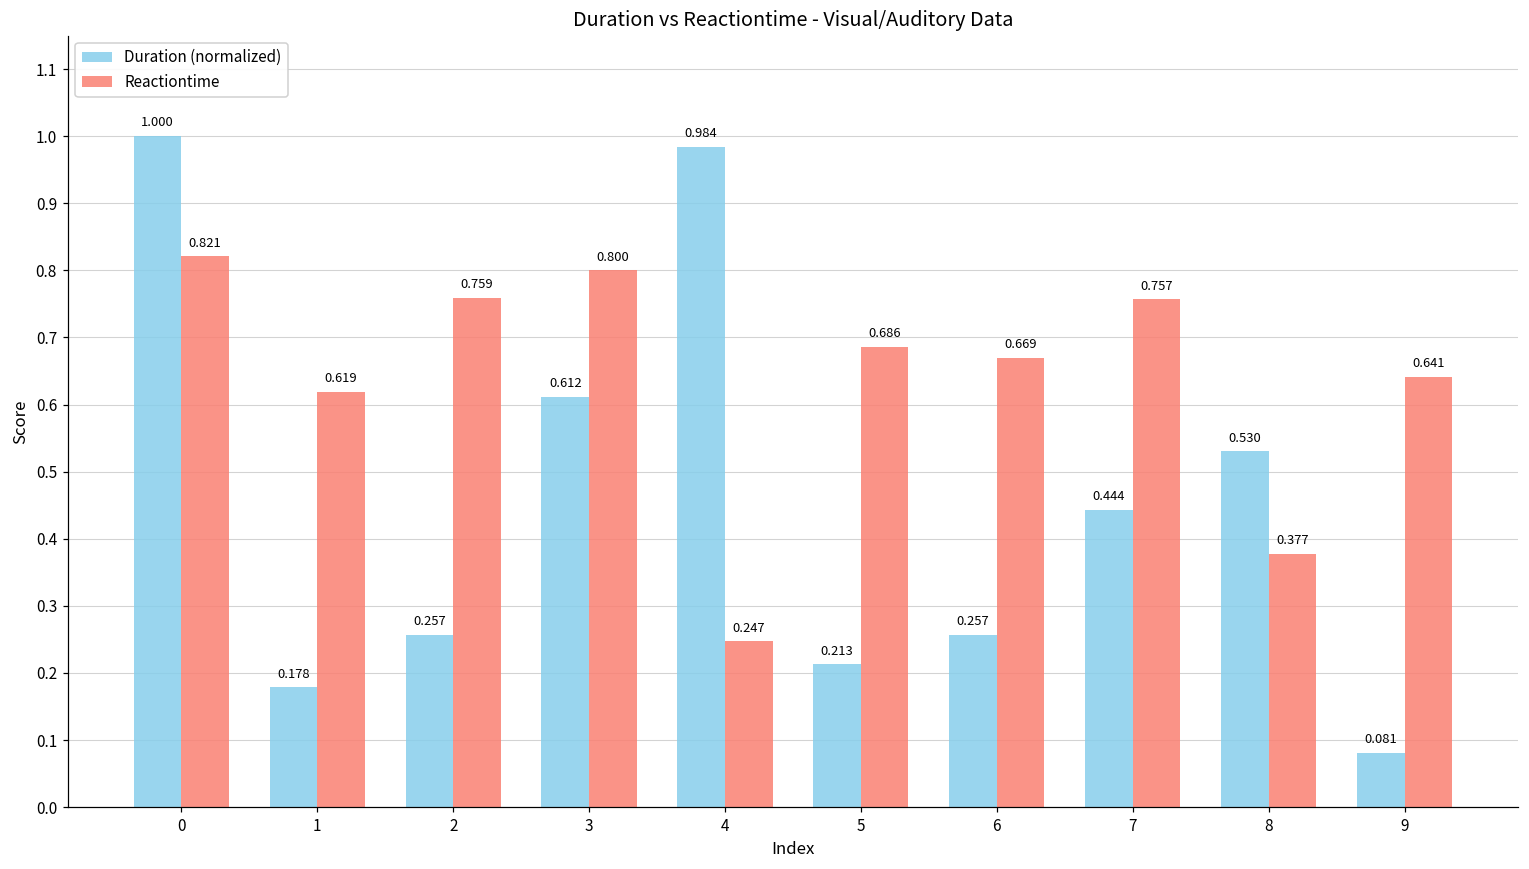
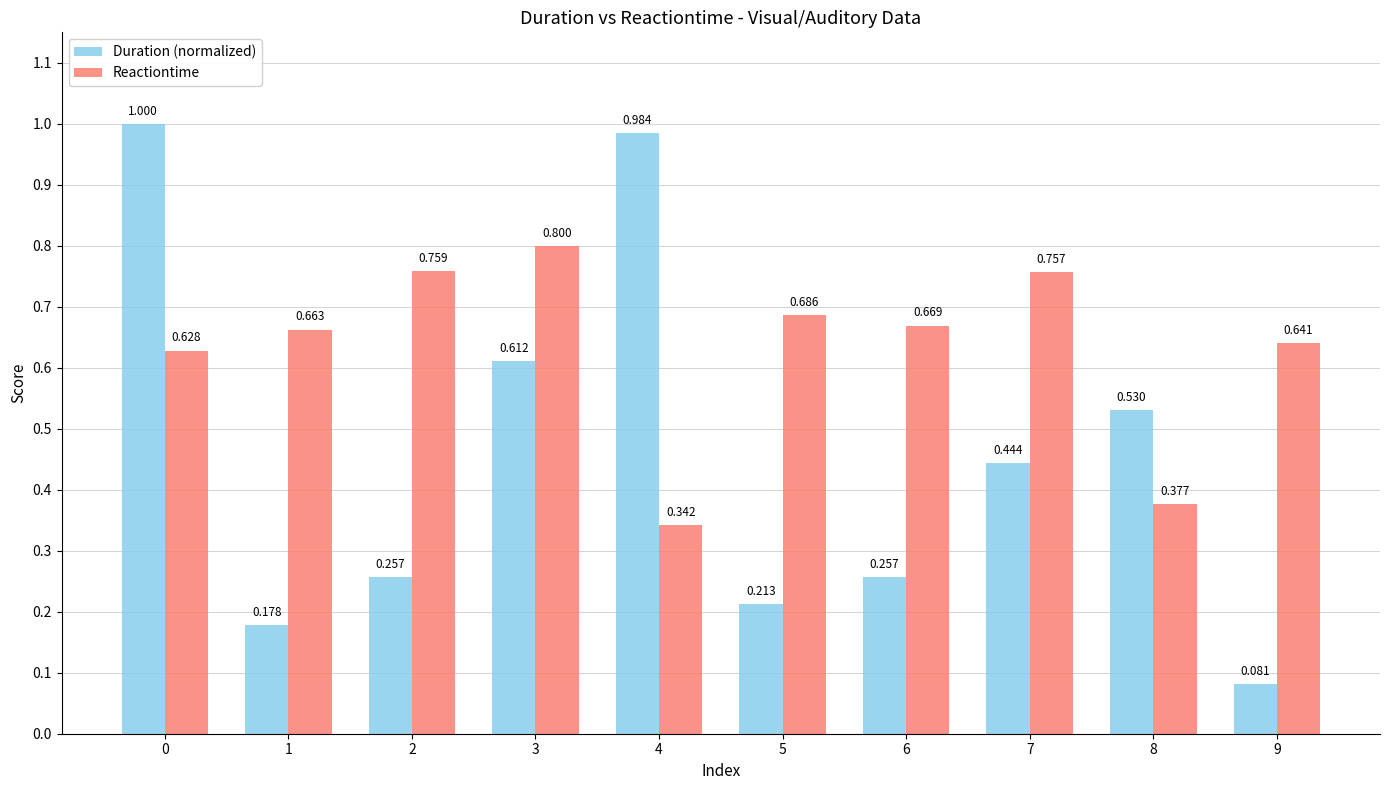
Reactiontime, 0: 0.821 -> 0.628
Reactiontime, 1: 0.619 -> 0.663
Reactiontime, 4: 0.247 -> 0.342
